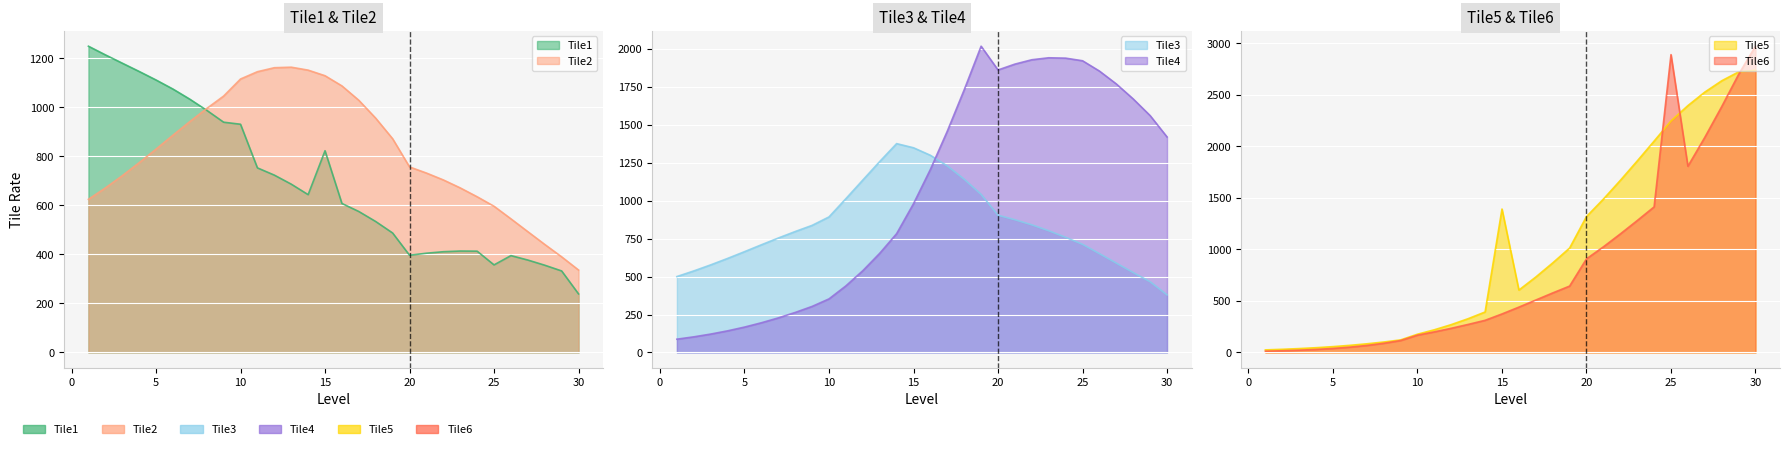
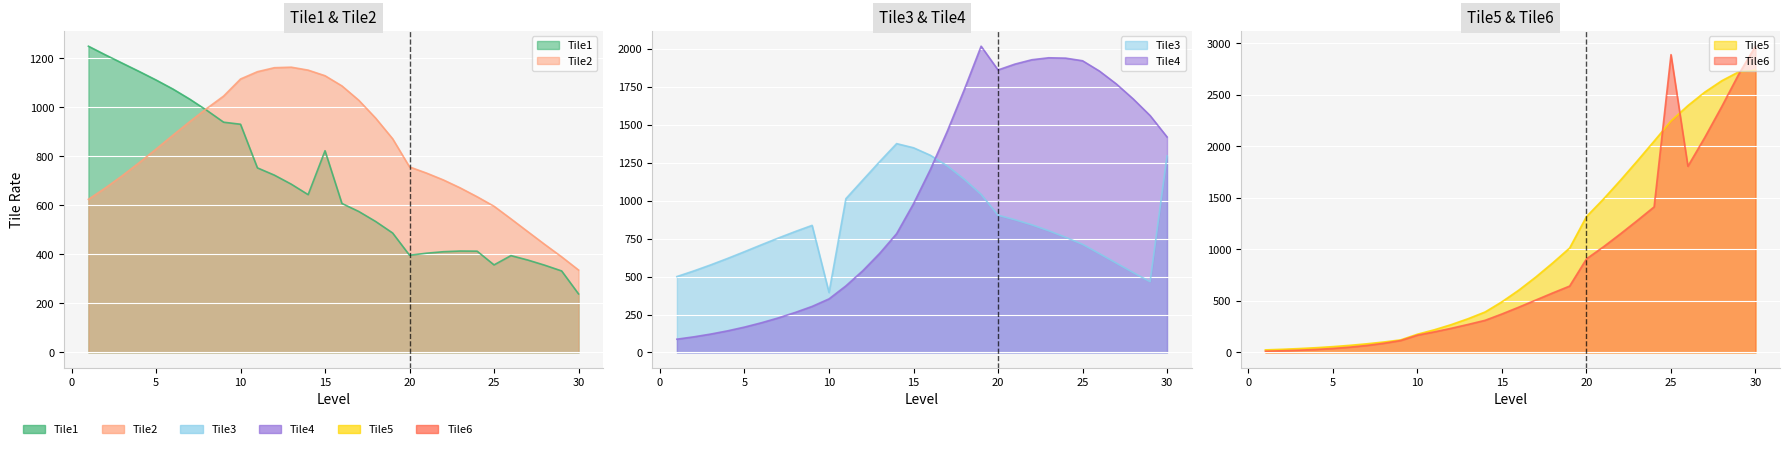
Tile3 & Tile4, Tile3, 10: 890 -> 390
Tile3 & Tile4, Tile3, 30: 380 -> 1290
Tile5 & Tile6, Tile5, 15: 1390 -> 490
